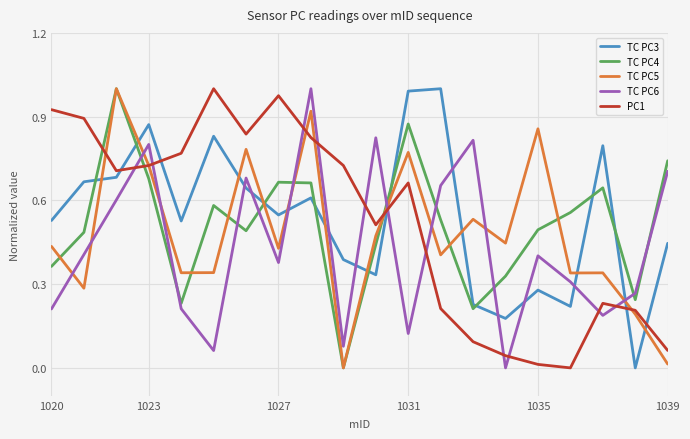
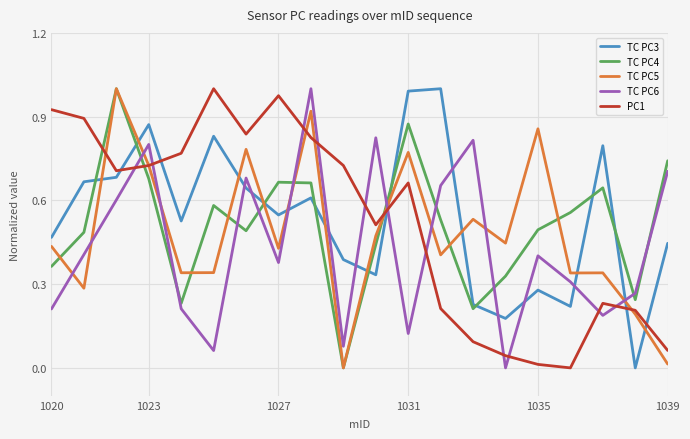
TC PC3, 1020: 0.53 -> 0.47
